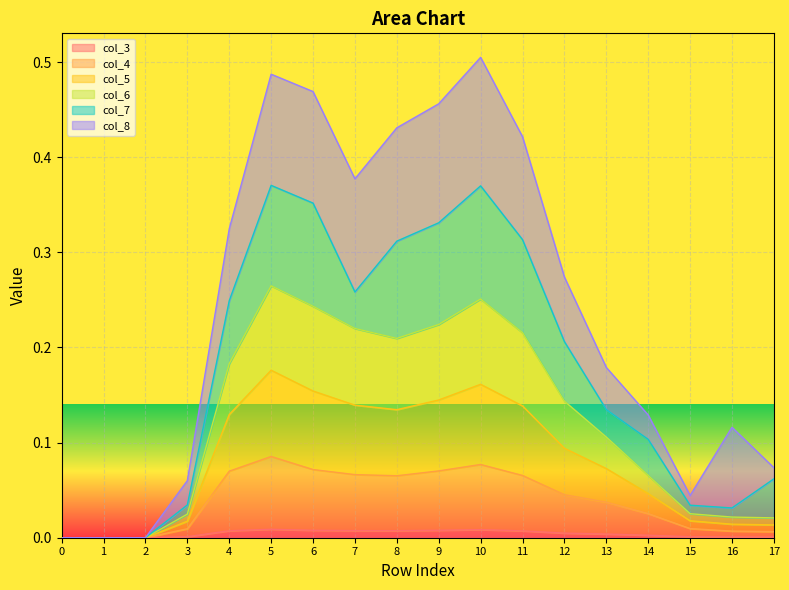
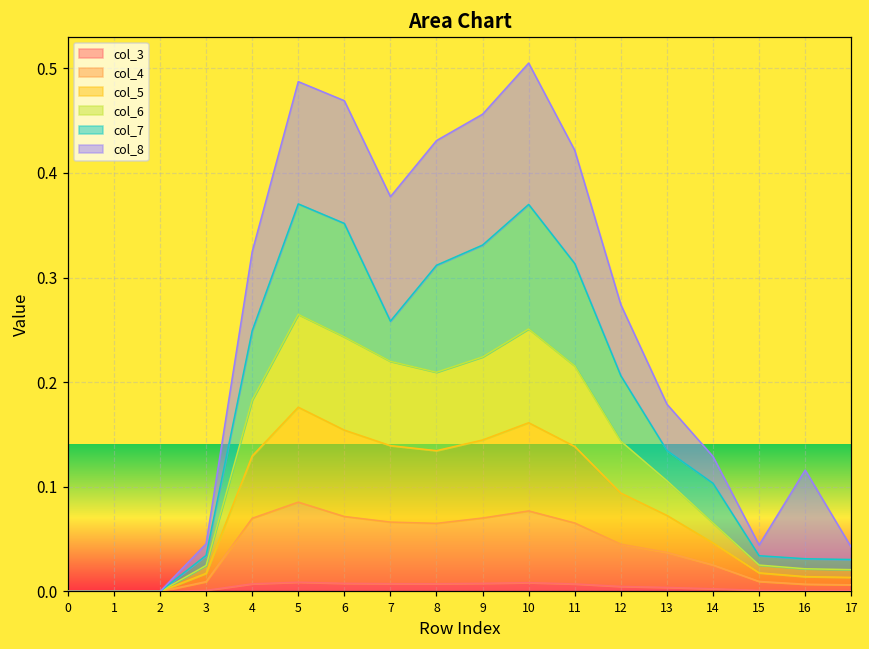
col_8, 3: 0.03 -> 0.01
col_7, 17: 0.04 -> 0.01
